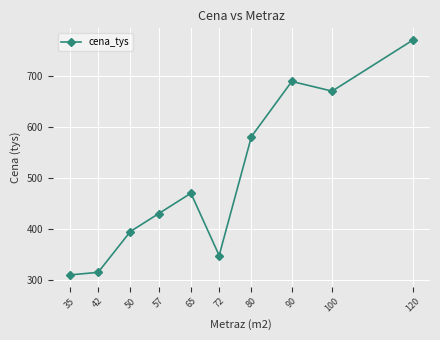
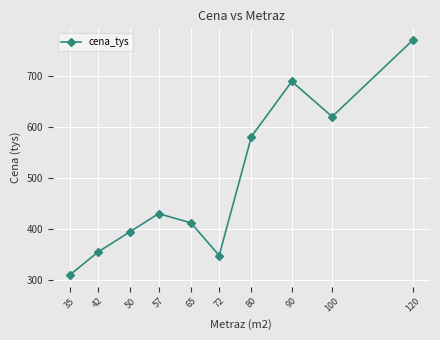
42: 320 -> 360
65: 470 -> 410
100: 670 -> 620
